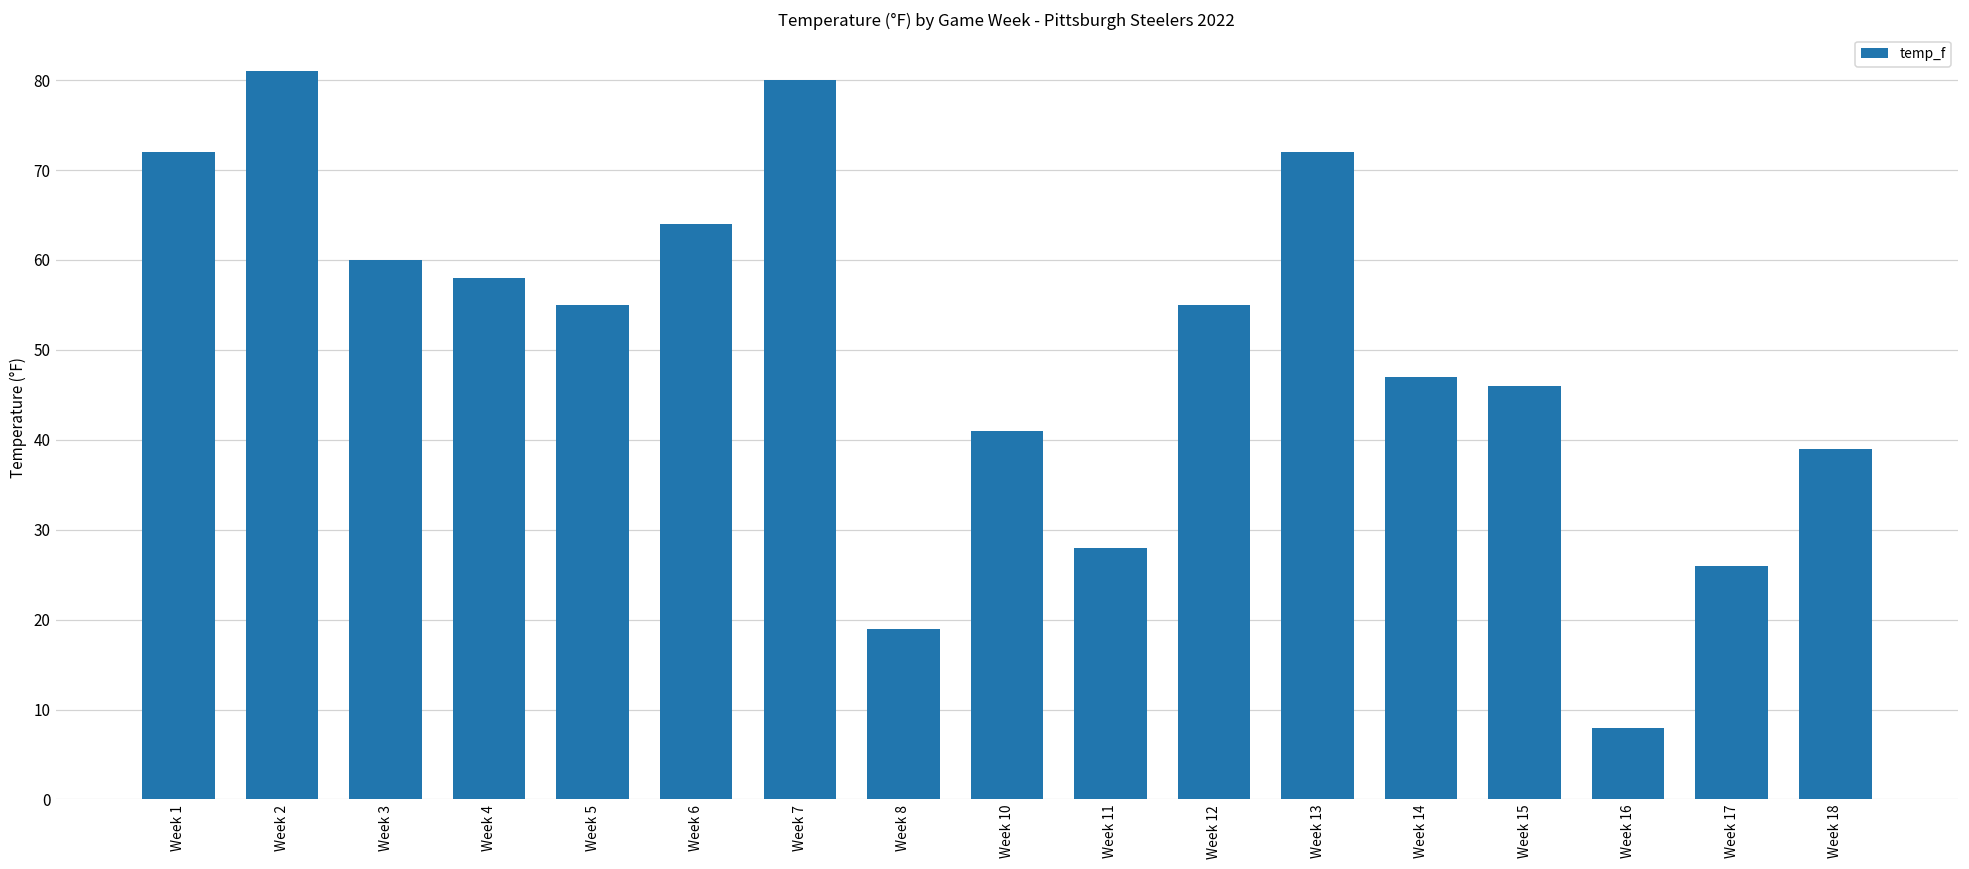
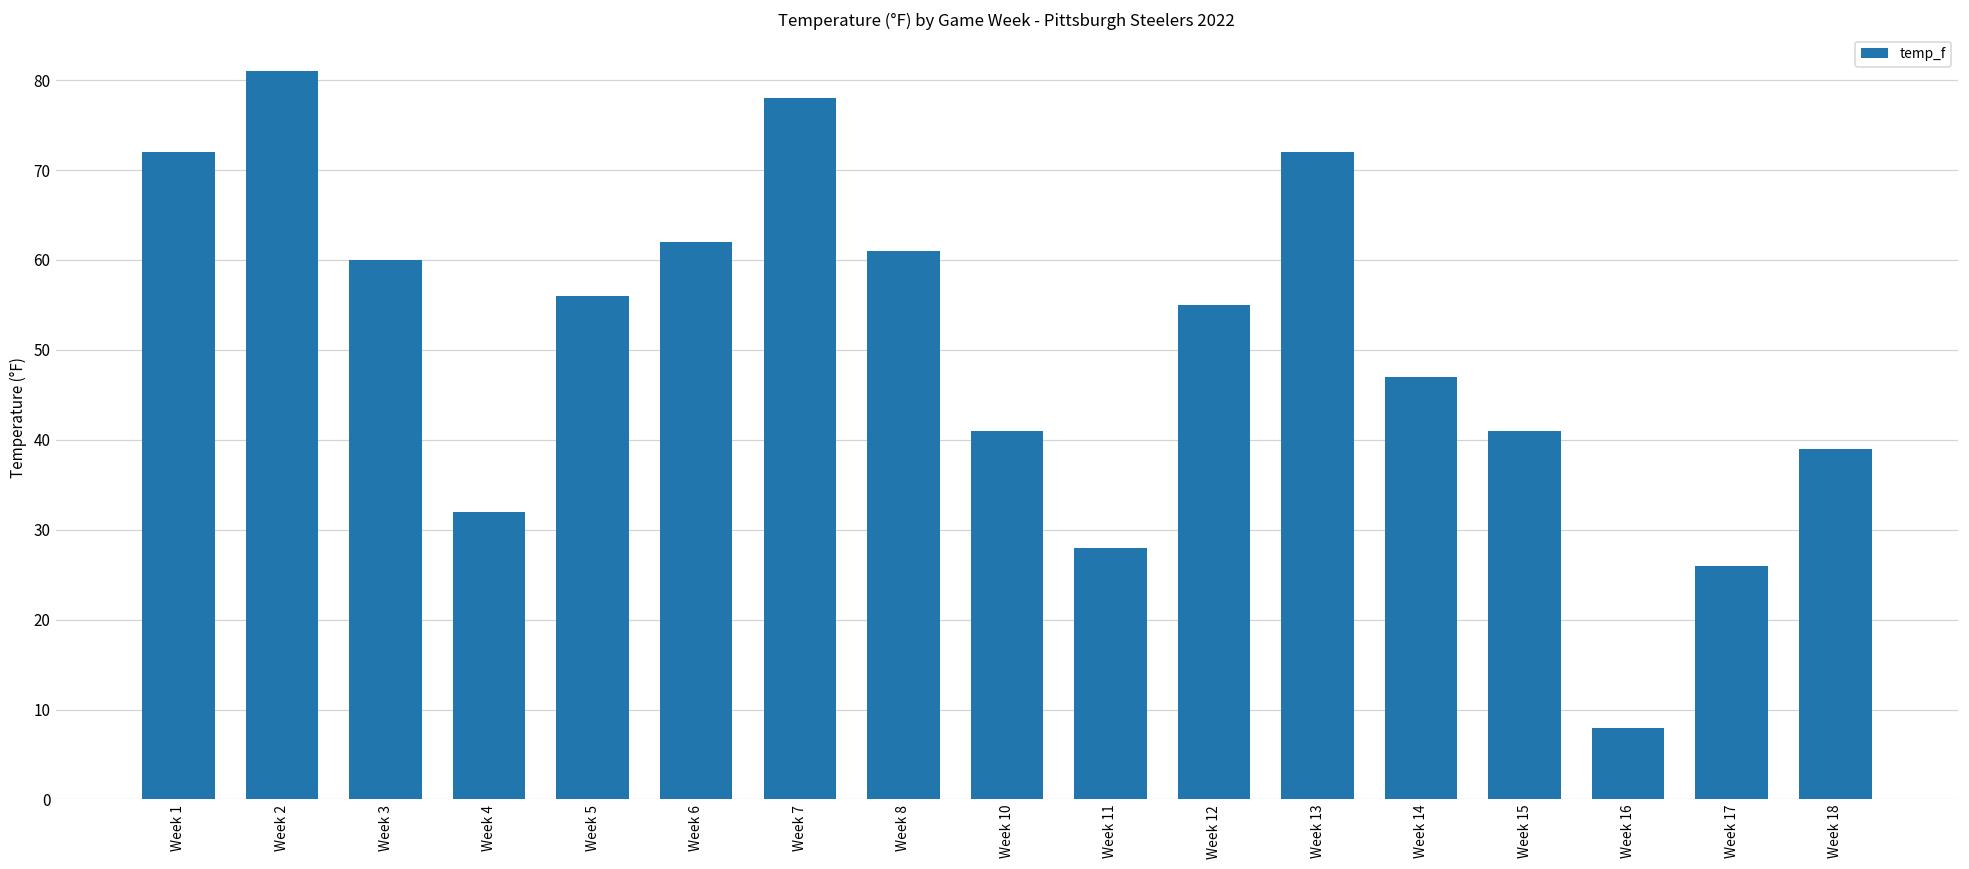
Week 4: 58 -> 32
Week 5: 55 -> 56
Week 6: 64 -> 62
Week 7: 80 -> 78
Week 8: 19 -> 61
Week 15: 46 -> 41
